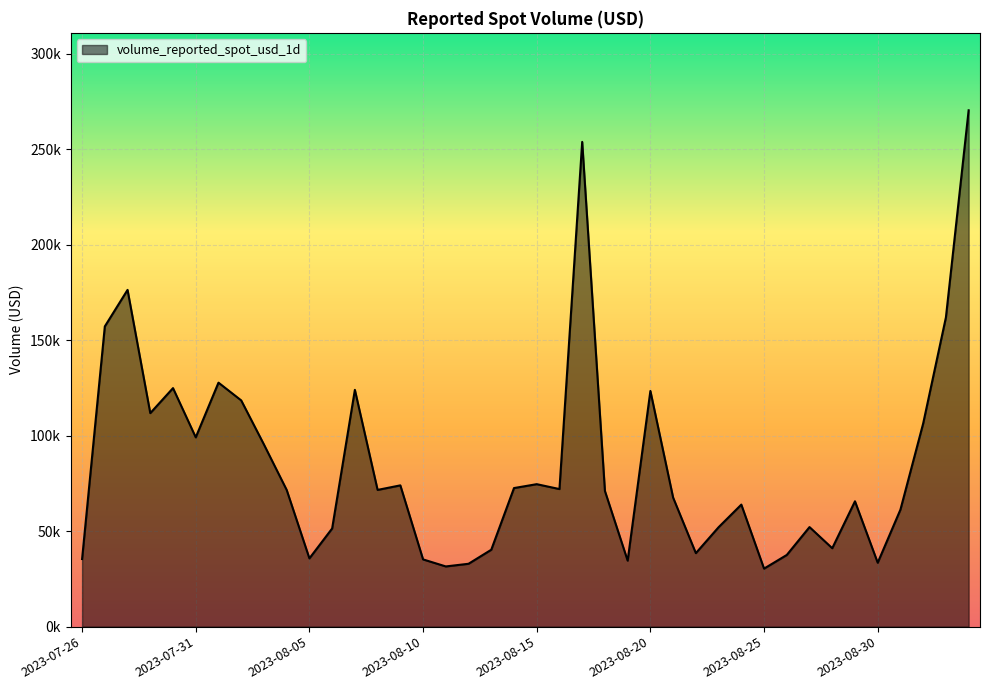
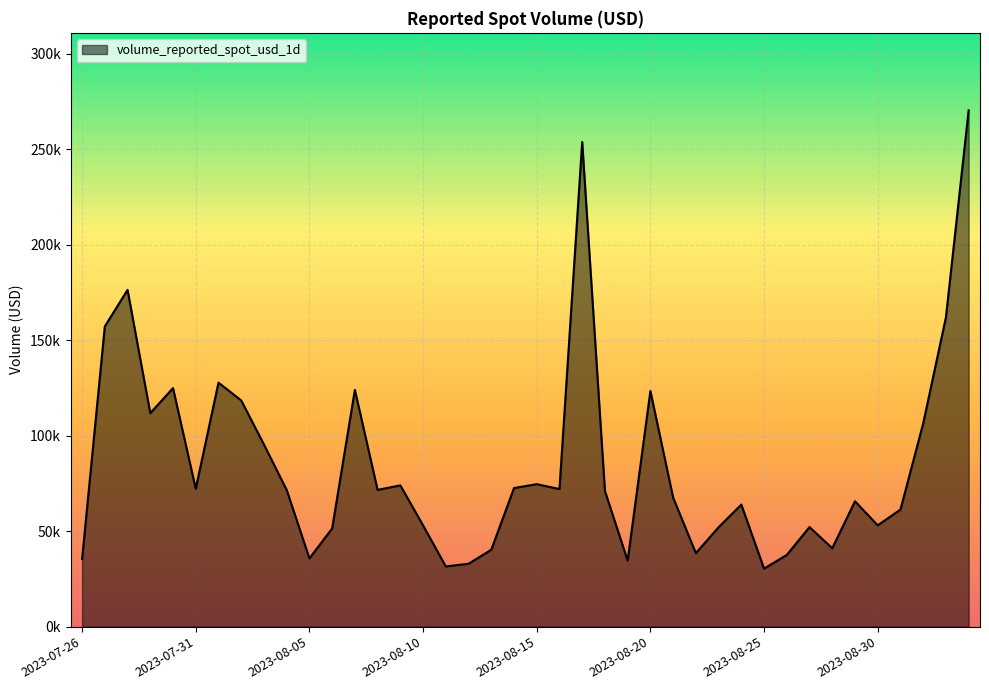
2023-07-31: 99000 -> 72000
2023-08-10: 35000 -> 53000
2023-08-30: 33000 -> 53000
